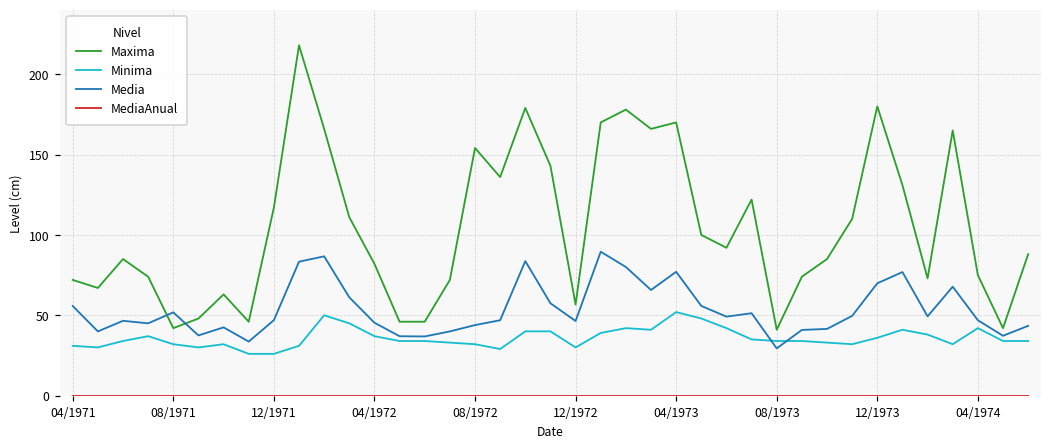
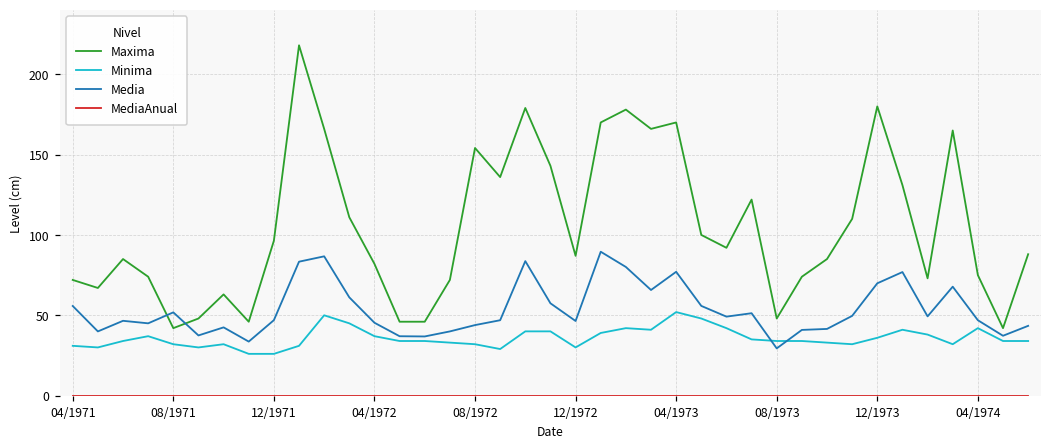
Maxima, 12/1971: 117 -> 96
Maxima, 12/1972: 57 -> 87
Maxima, 08/1973: 41 -> 48
